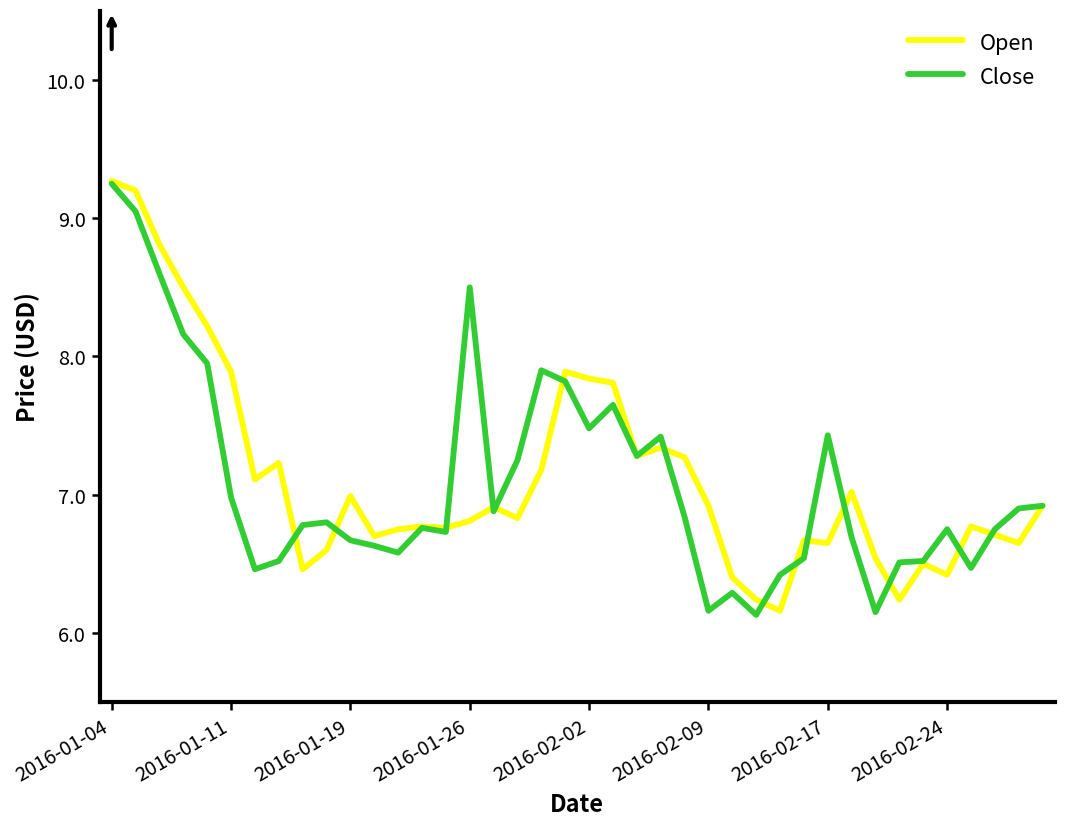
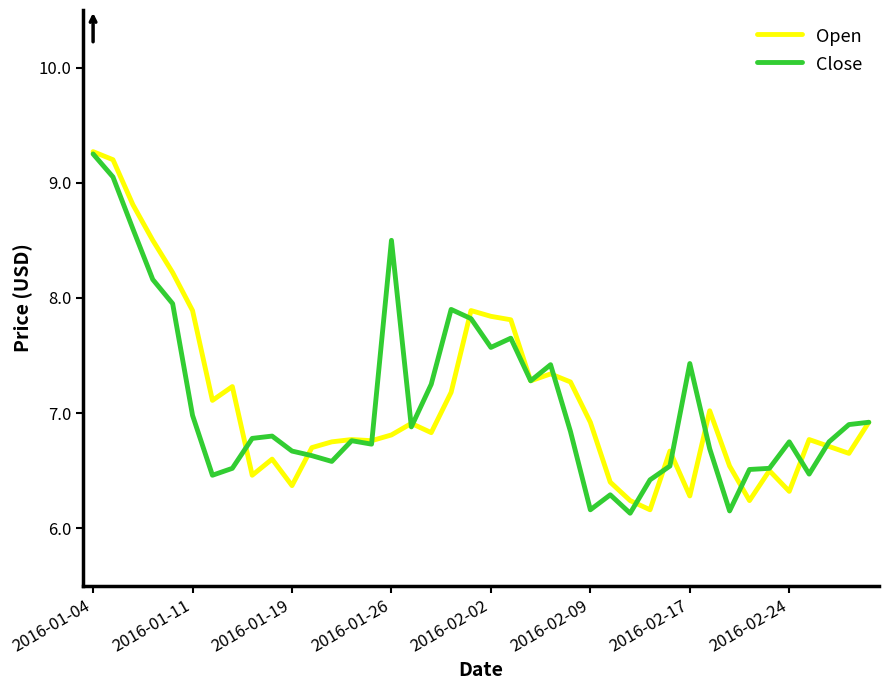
Open, 2016-01-19: 6.99 -> 6.37
Close, 2016-02-02: 7.48 -> 7.57
Open, 2016-02-17: 6.65 -> 6.28
Open, 2016-02-24: 6.42 -> 6.32
